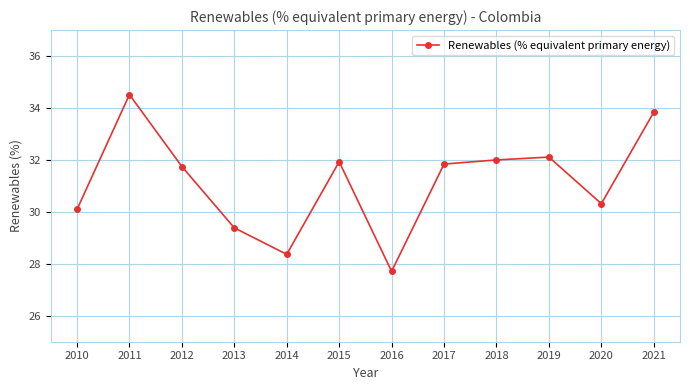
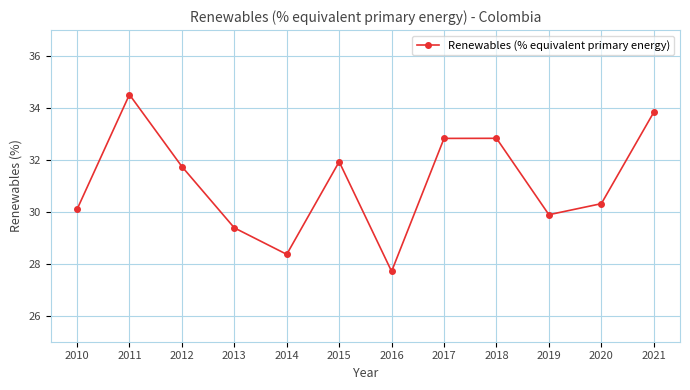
2017: 31.8 -> 32.8
2018: 32.0 -> 32.8
2019: 32.1 -> 29.9
